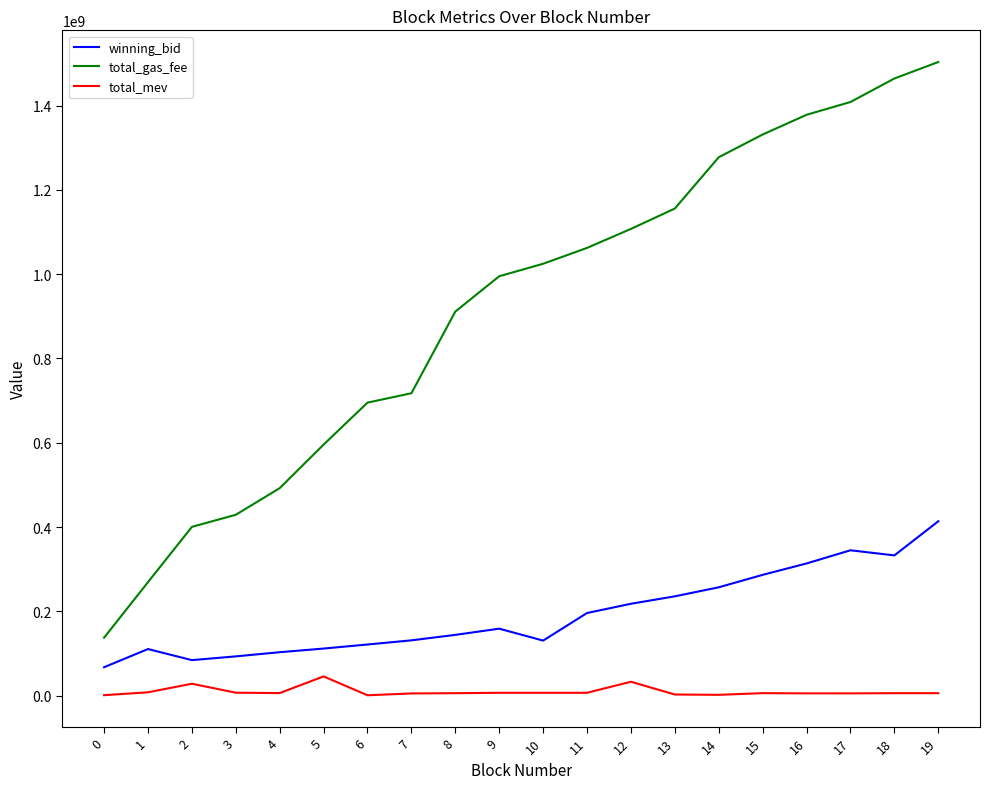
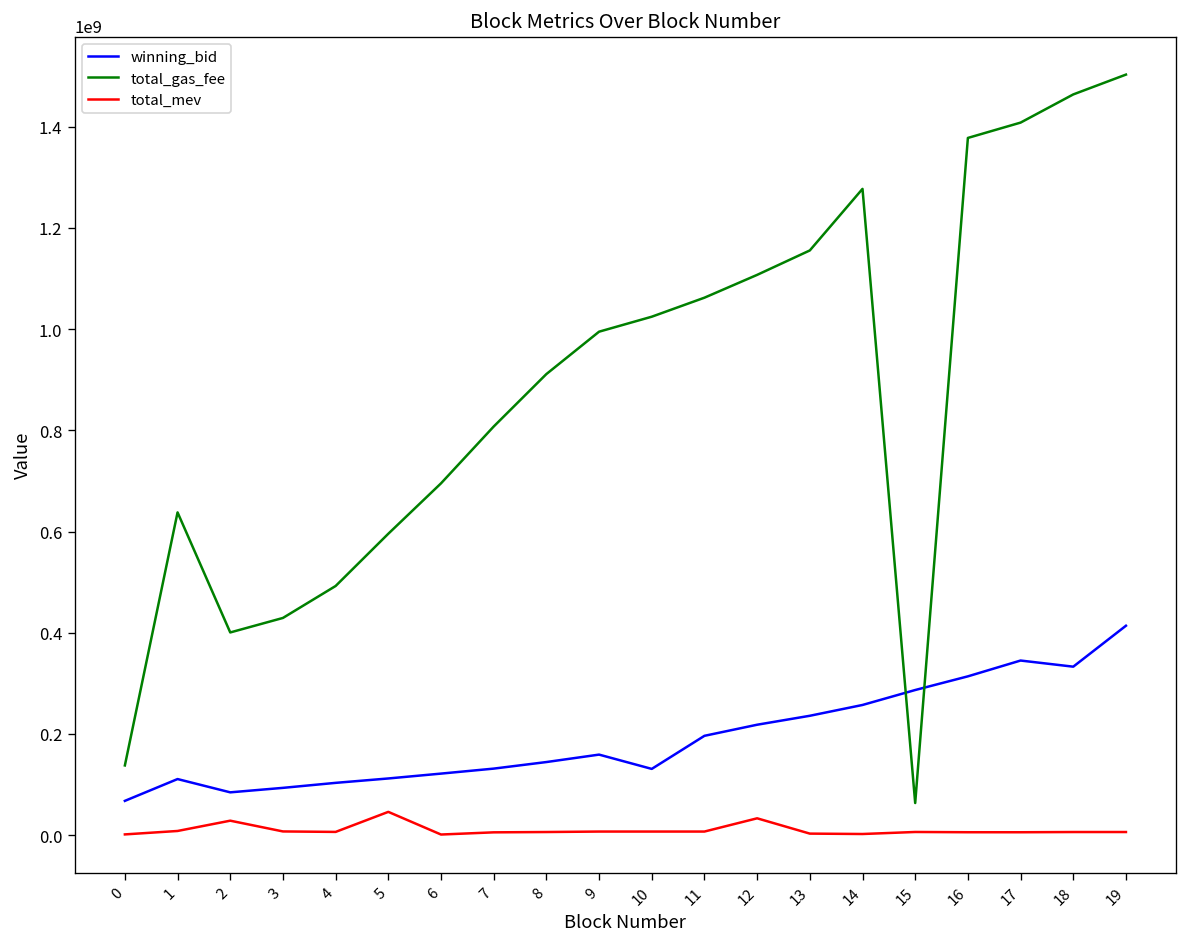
total_gas_fee, 1: 270000000 -> 640000000
total_gas_fee, 7: 720000000 -> 810000000
total_gas_fee, 15: 1330000000 -> 60000000
